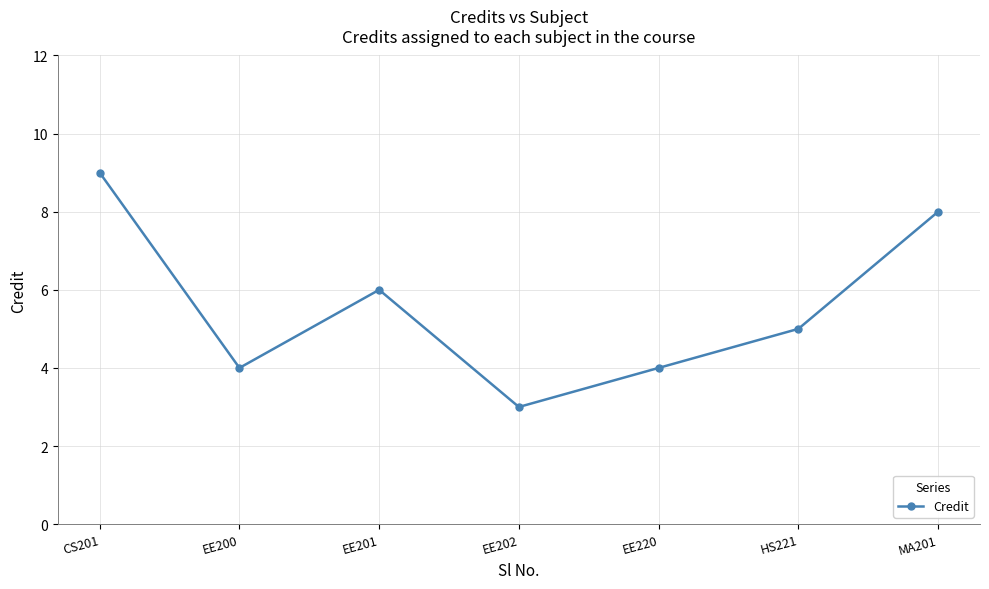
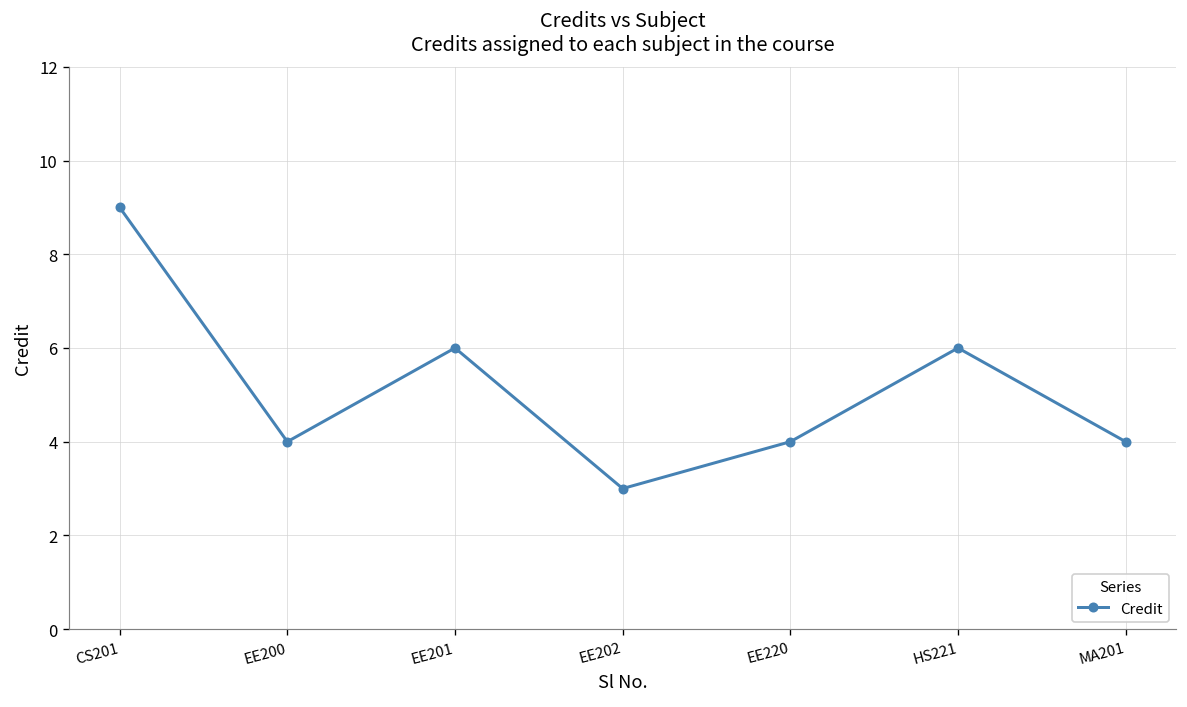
HS221: 5 -> 6
MA201: 8 -> 4
